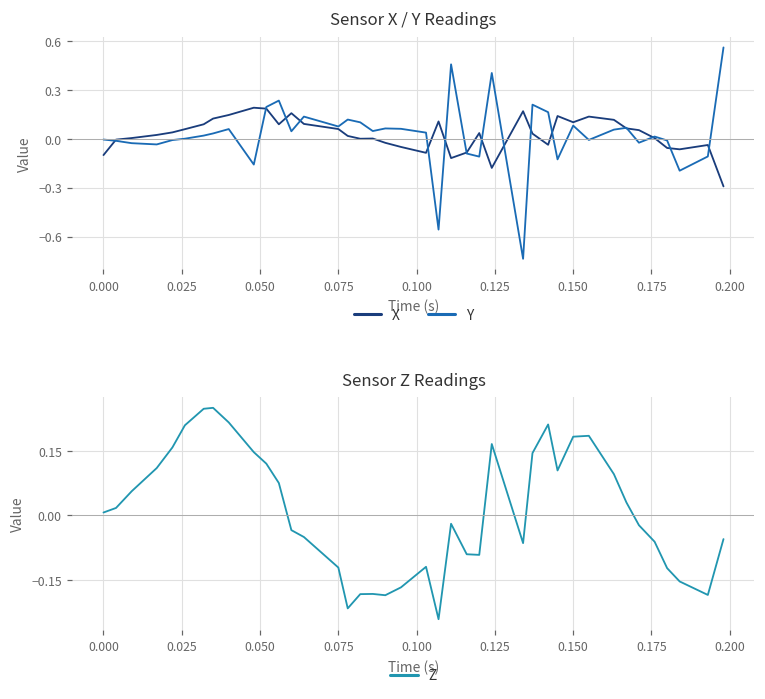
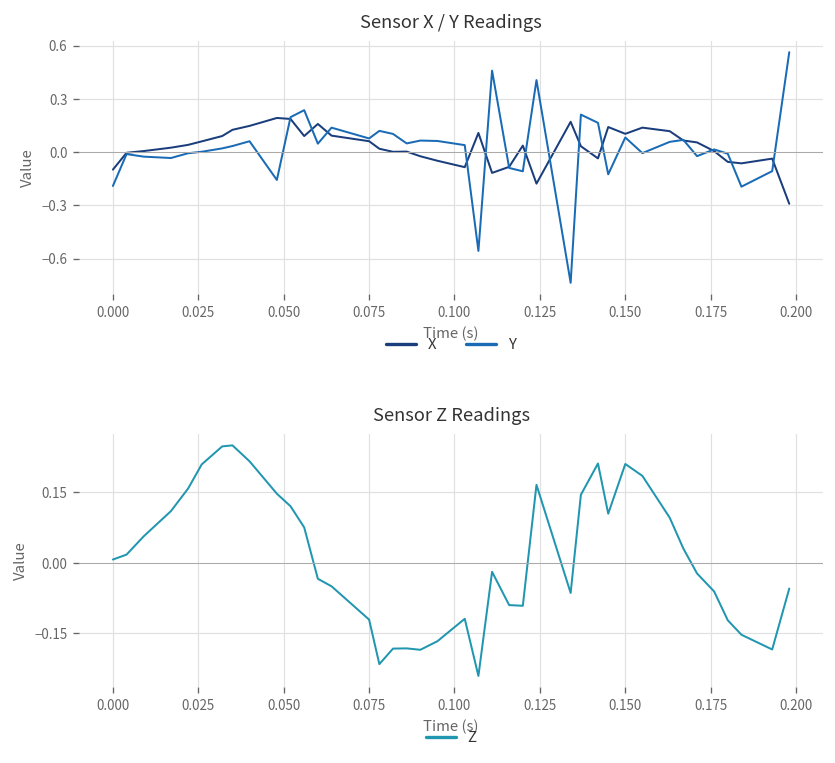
Sensor X / Y Readings, Y, 0.000: 0.00 -> -0.19
Sensor Z Readings, 0.150: 0.18 -> 0.21
